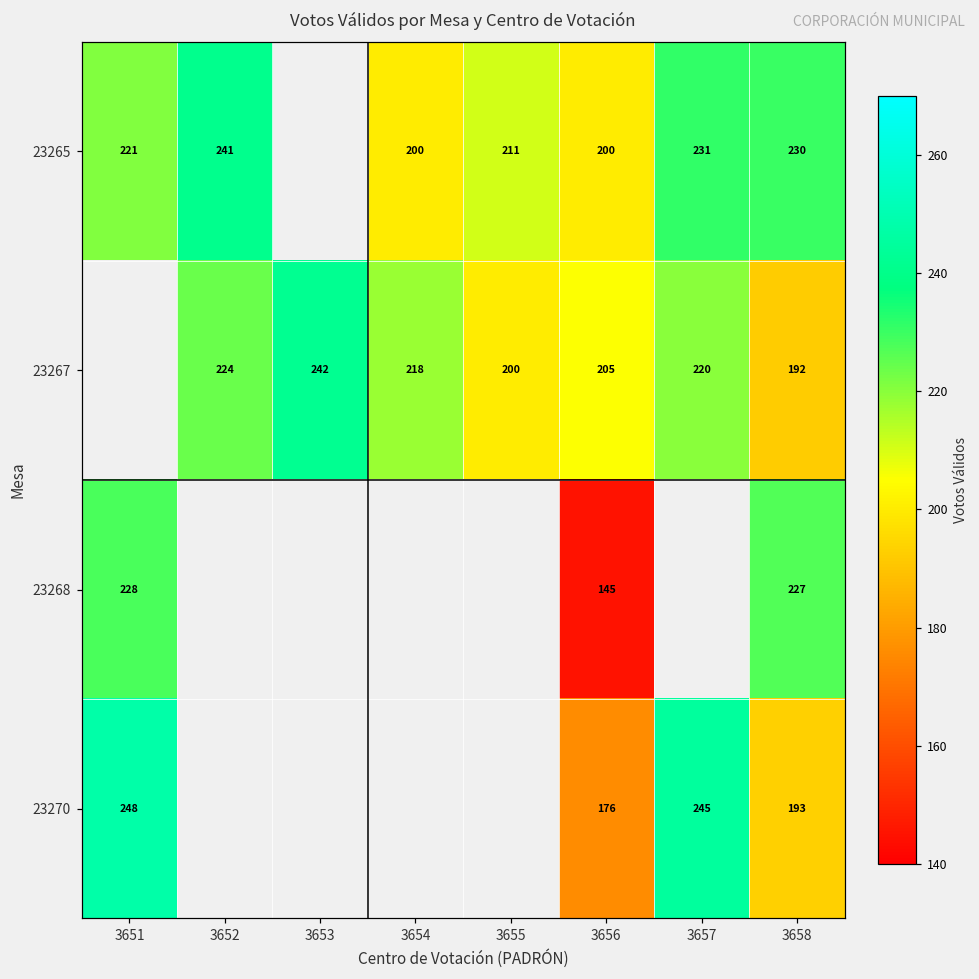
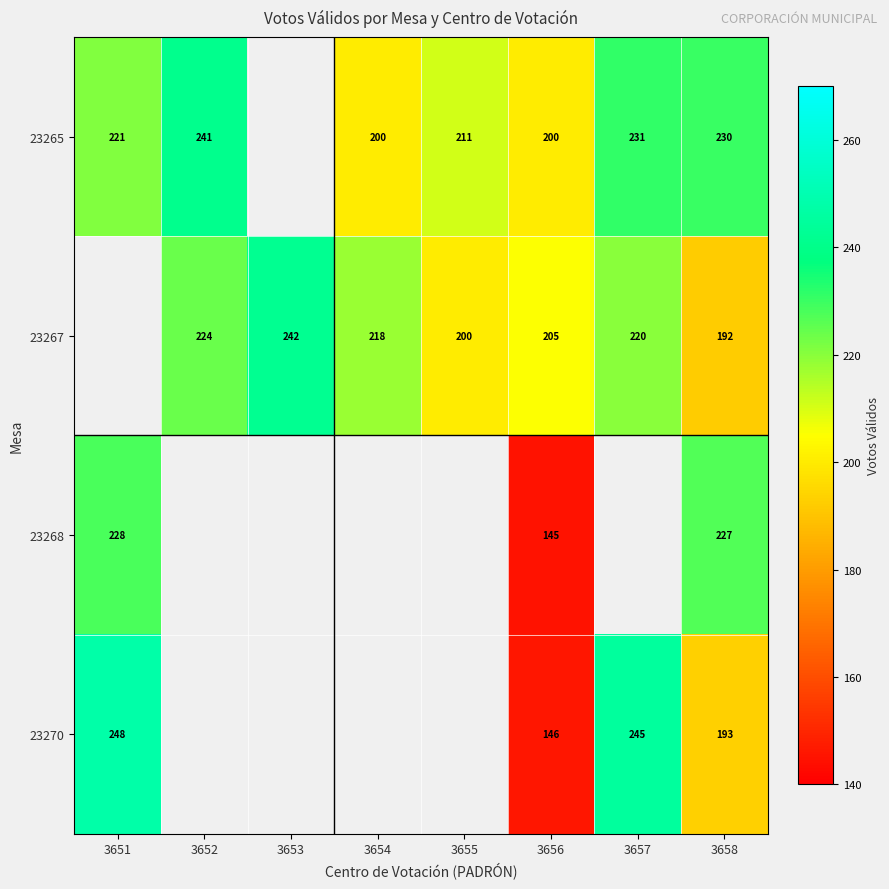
23270, 3656: 176 -> 146
